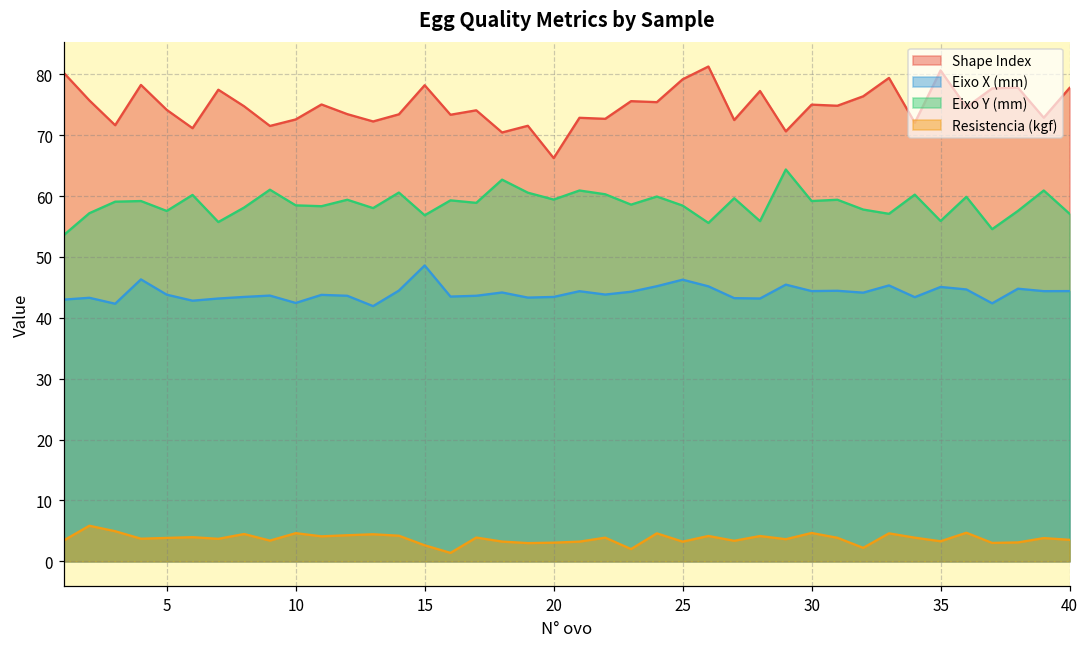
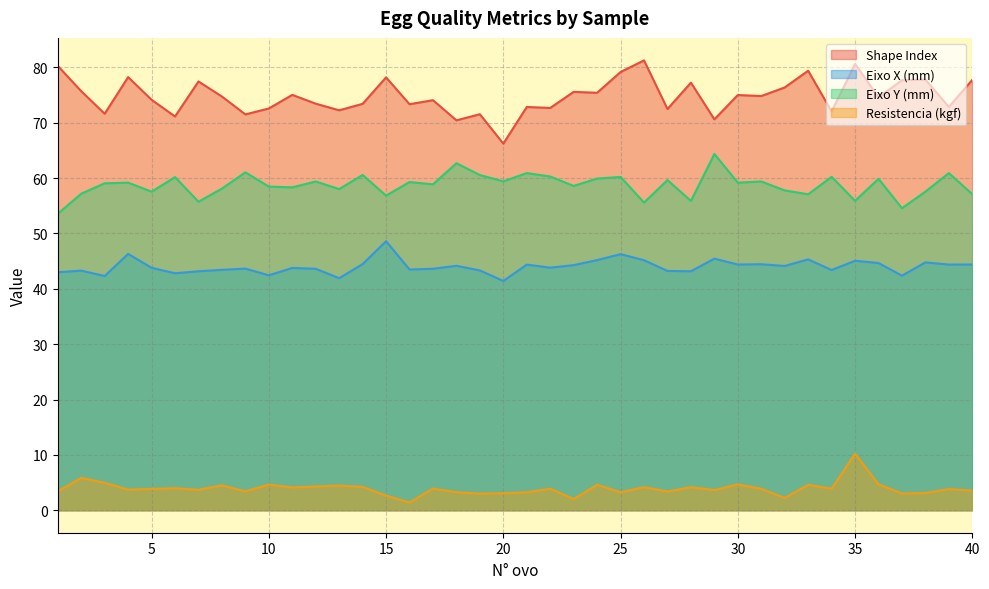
Eixo X (mm), 20: 43 -> 41
Eixo Y (mm), 25: 58 -> 60
Resistencia (kgf), 35: 3 -> 10
